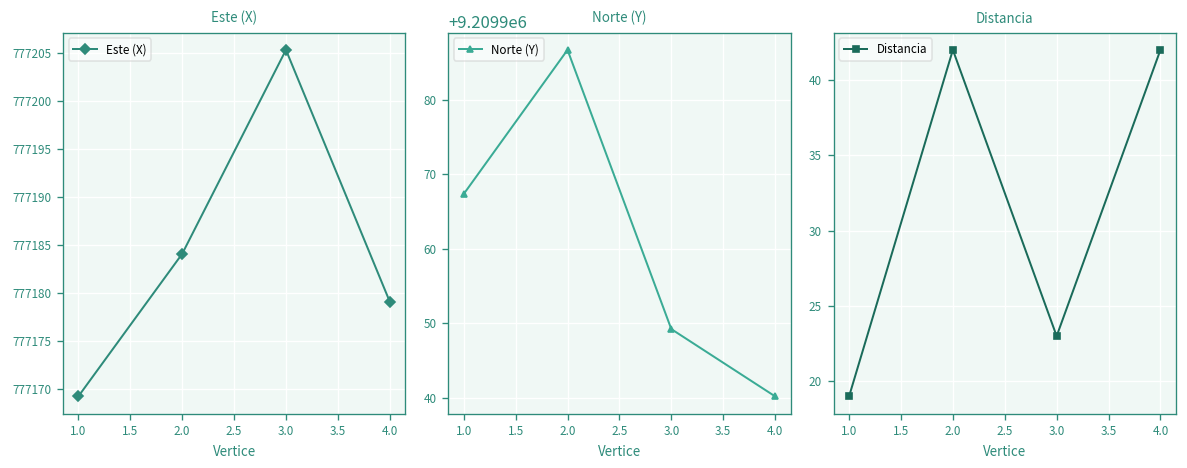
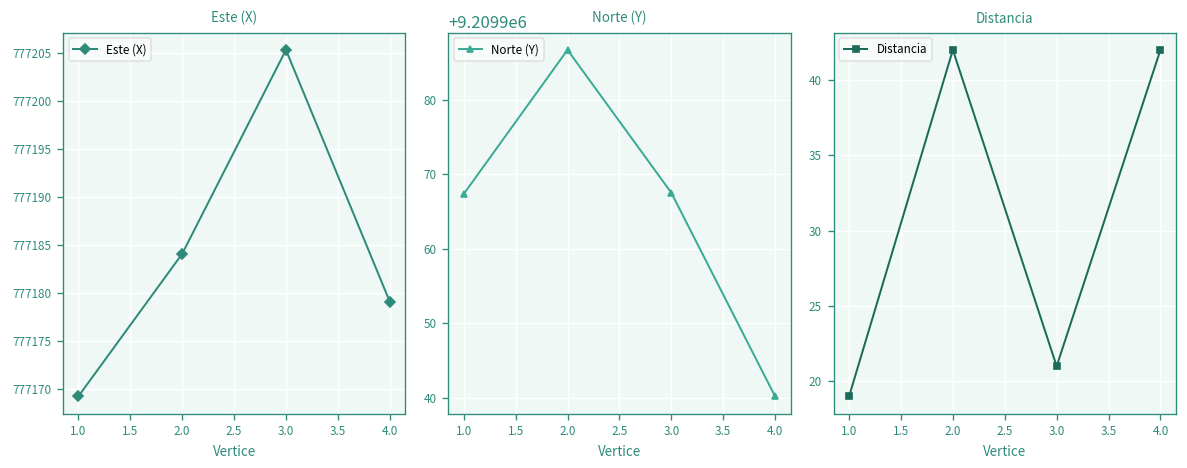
Norte (Y), 3.0: 9209949 -> 9209967
Distancia, 3.0: 23 -> 21
